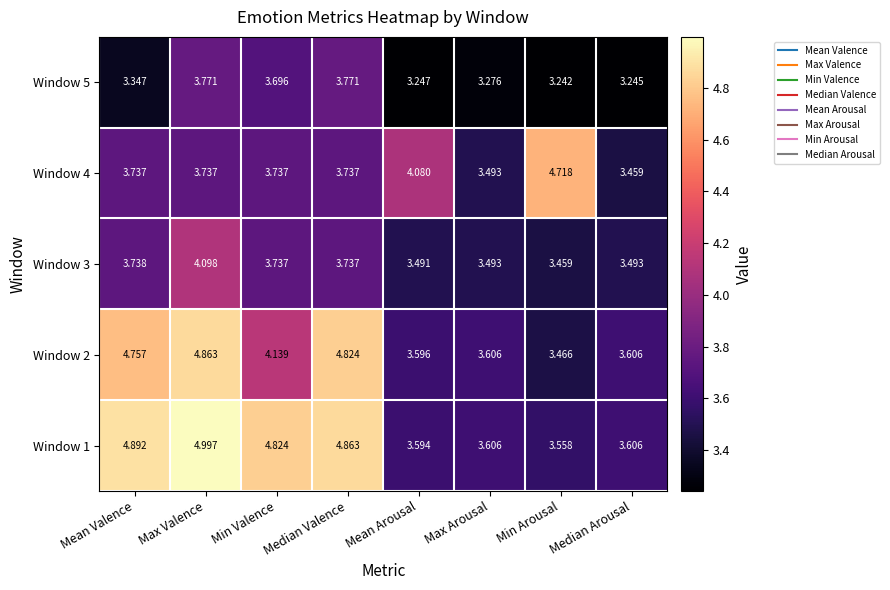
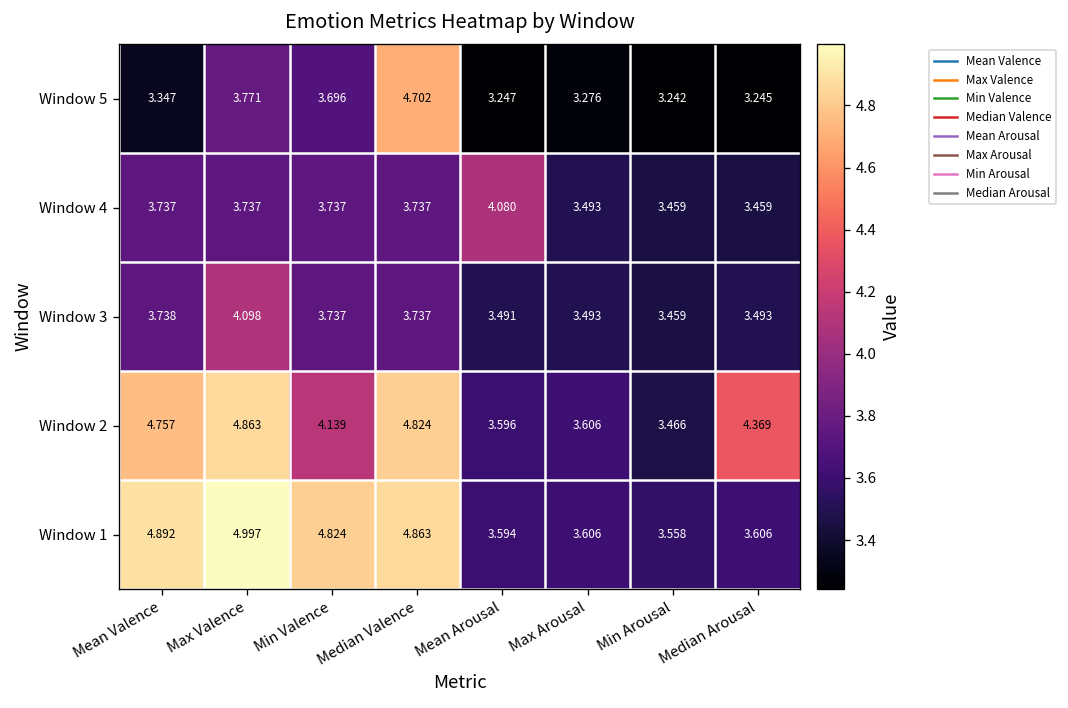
Window 5, Median Valence: 3.771 -> 4.702
Window 4, Min Arousal: 4.718 -> 3.459
Window 2, Median Arousal: 3.606 -> 4.369
